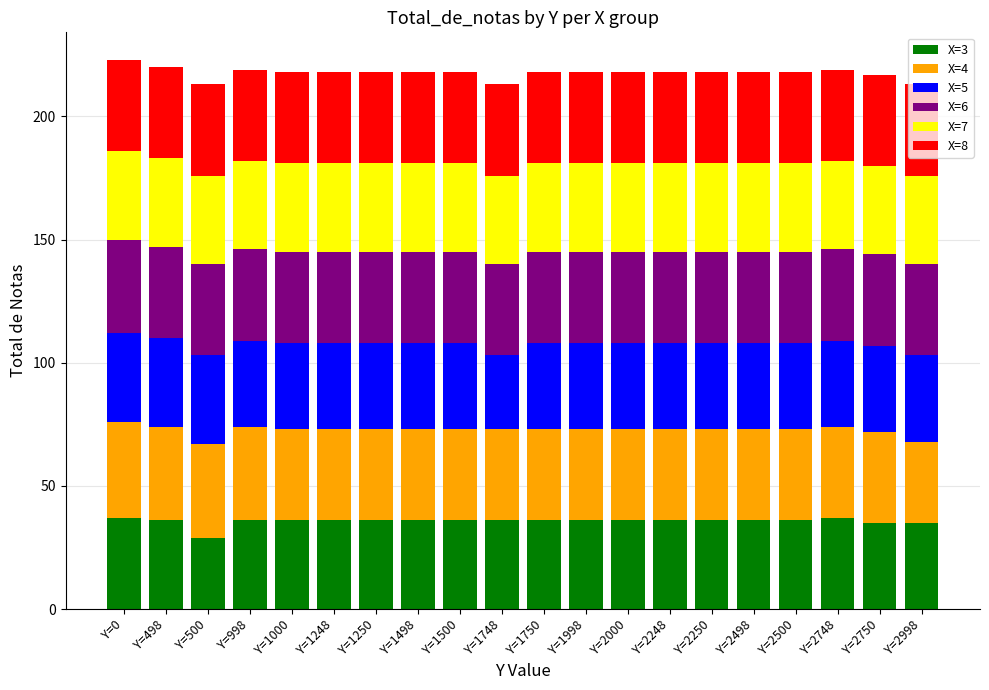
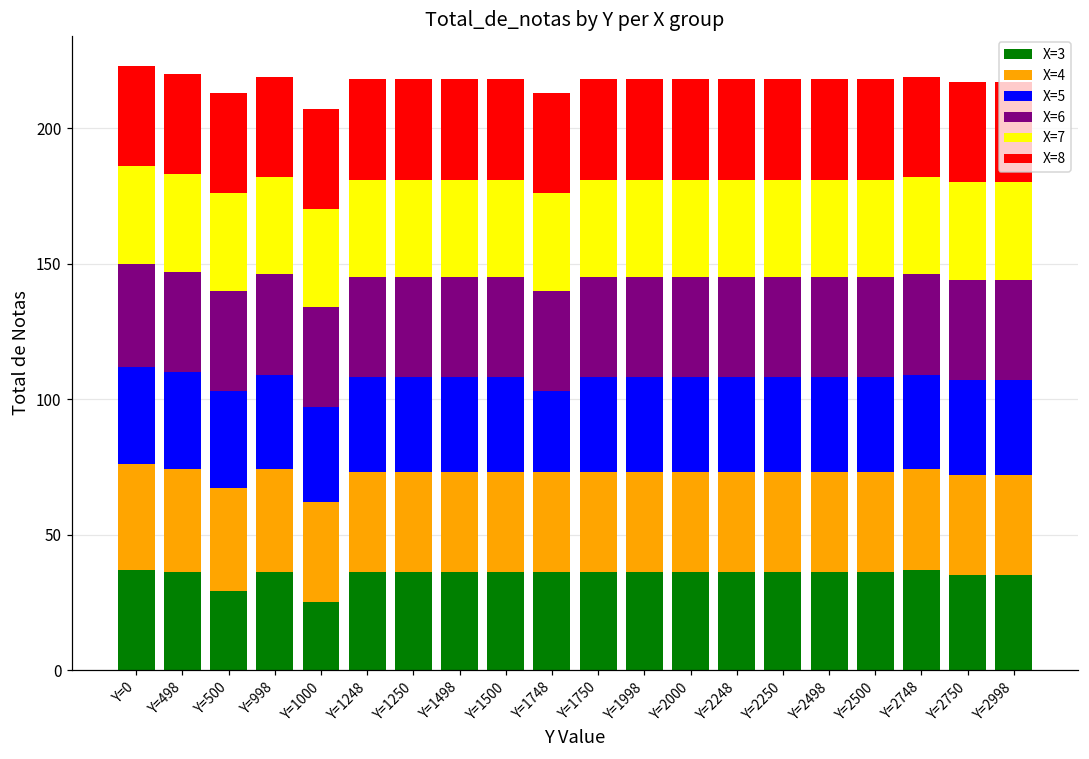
X=3, Y=1000: 36 -> 25
X=4, Y=2998: 33 -> 37
